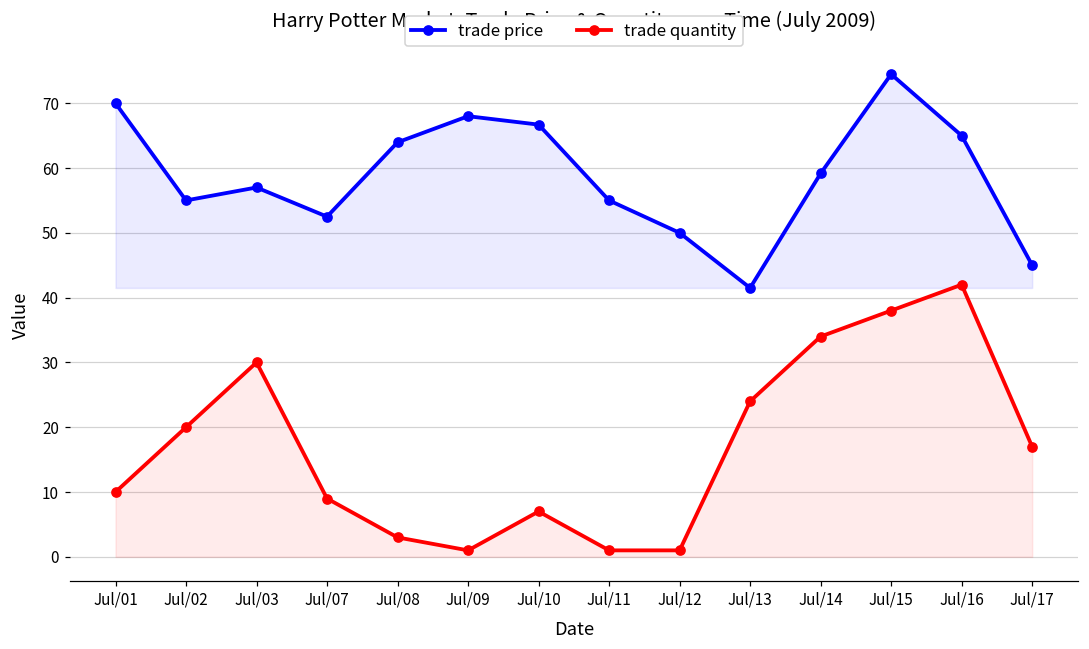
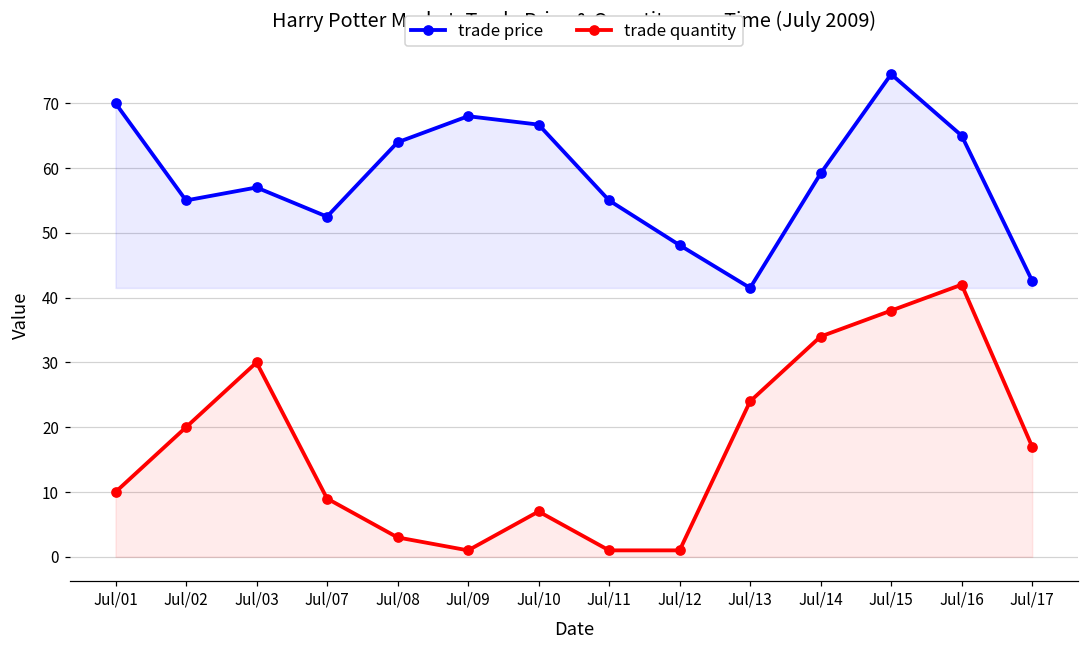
trade price, Jul/12: 50 -> 48
trade price, Jul/17: 45 -> 43
